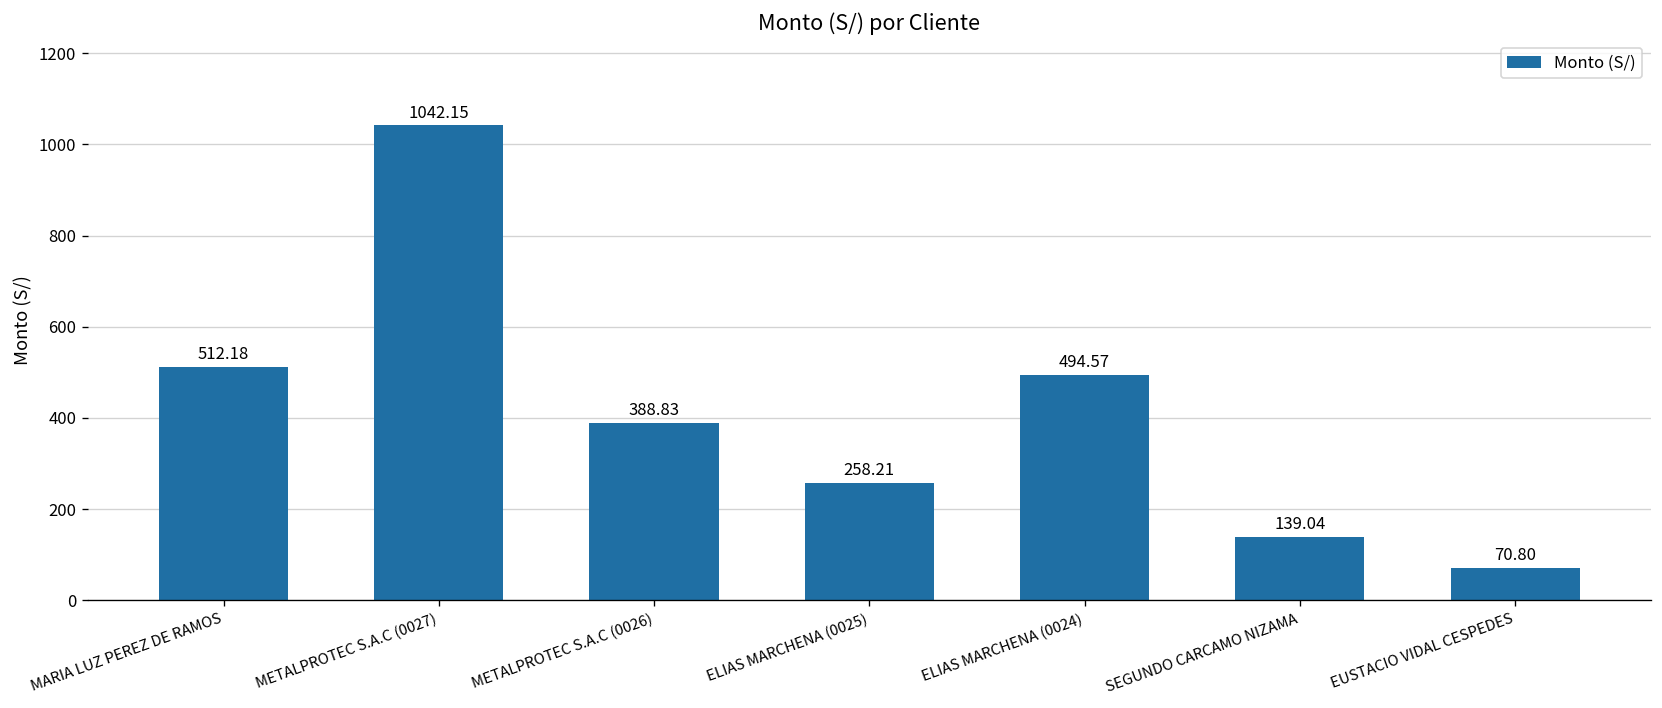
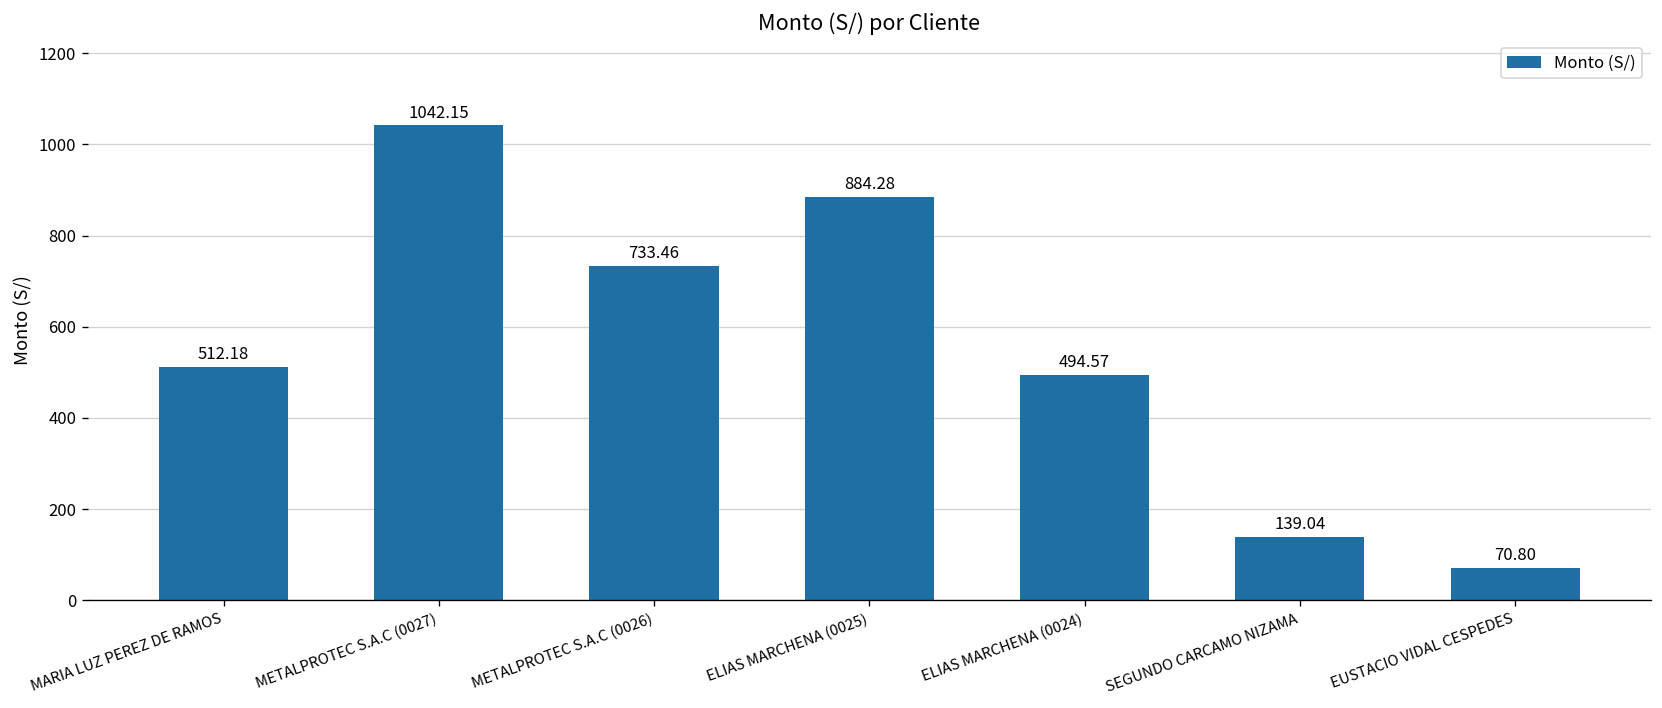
METALPROTEC S.A.C (0026): 388.83 -> 733.46
ELIAS MARCHENA (0025): 258.21 -> 884.28
